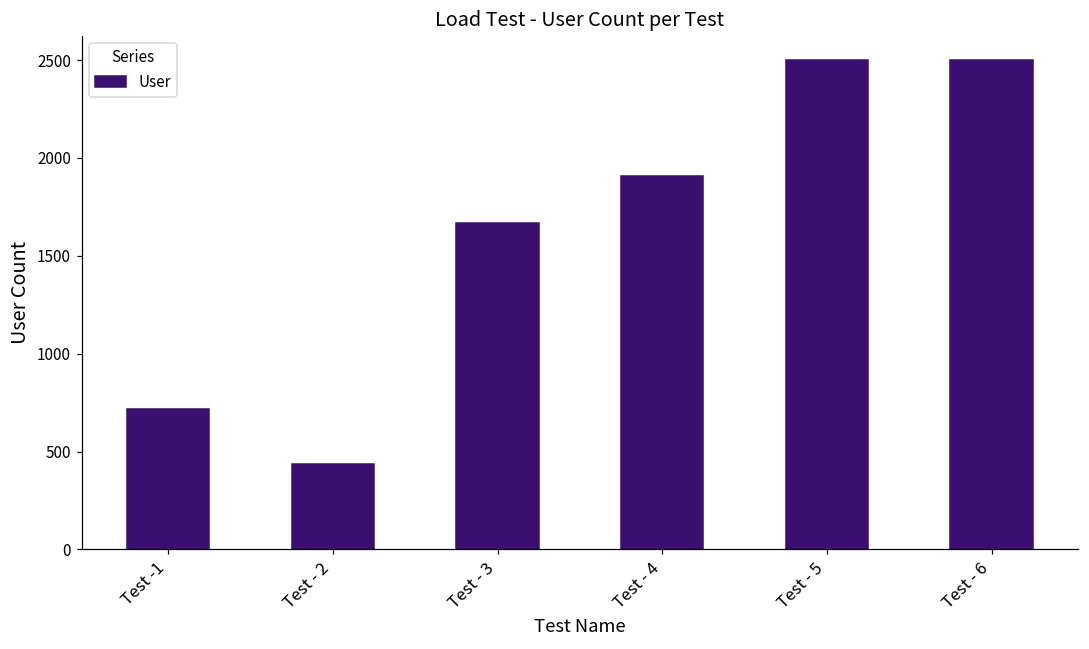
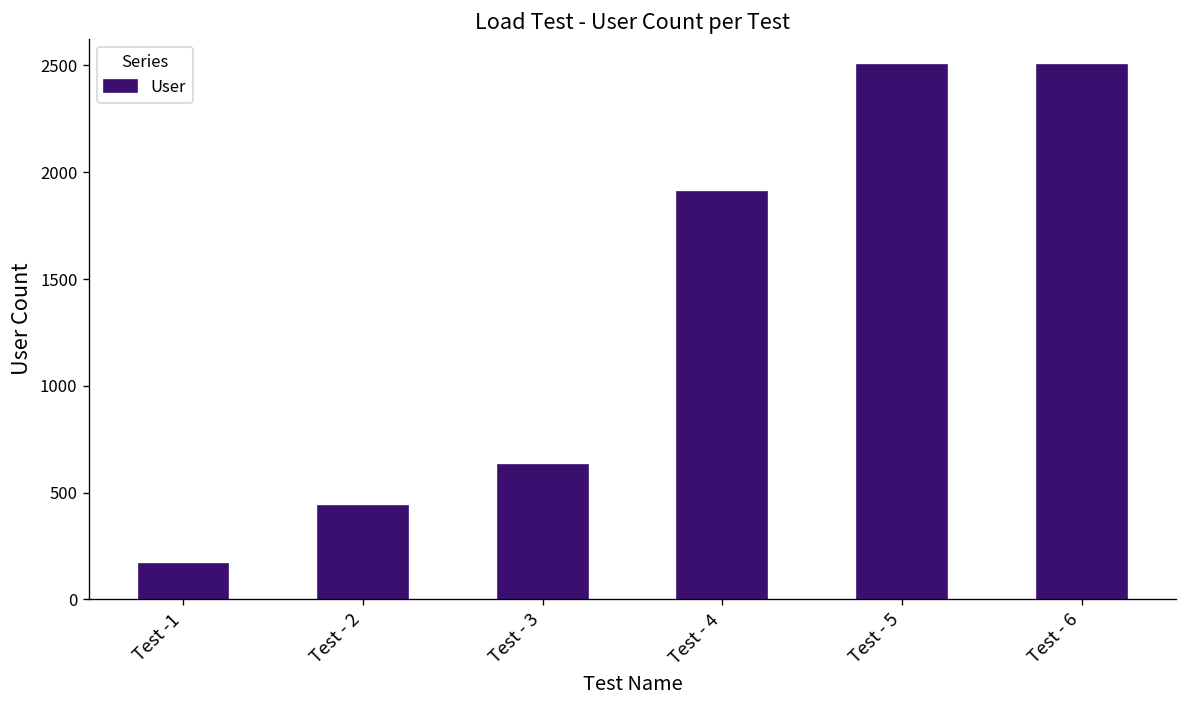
Test -1: 720 -> 170
Test - 3: 1670 -> 630
